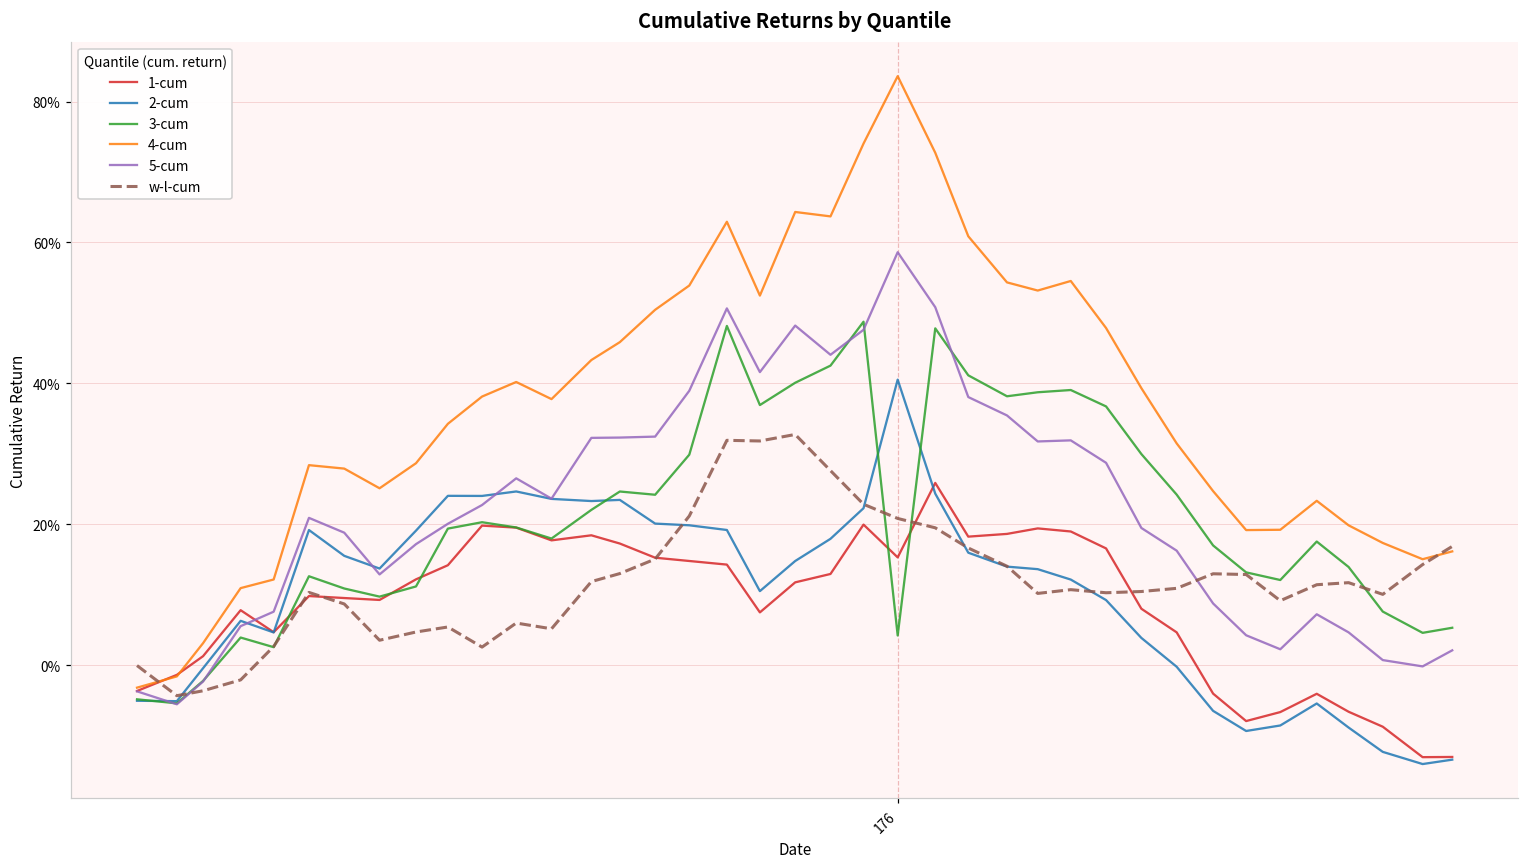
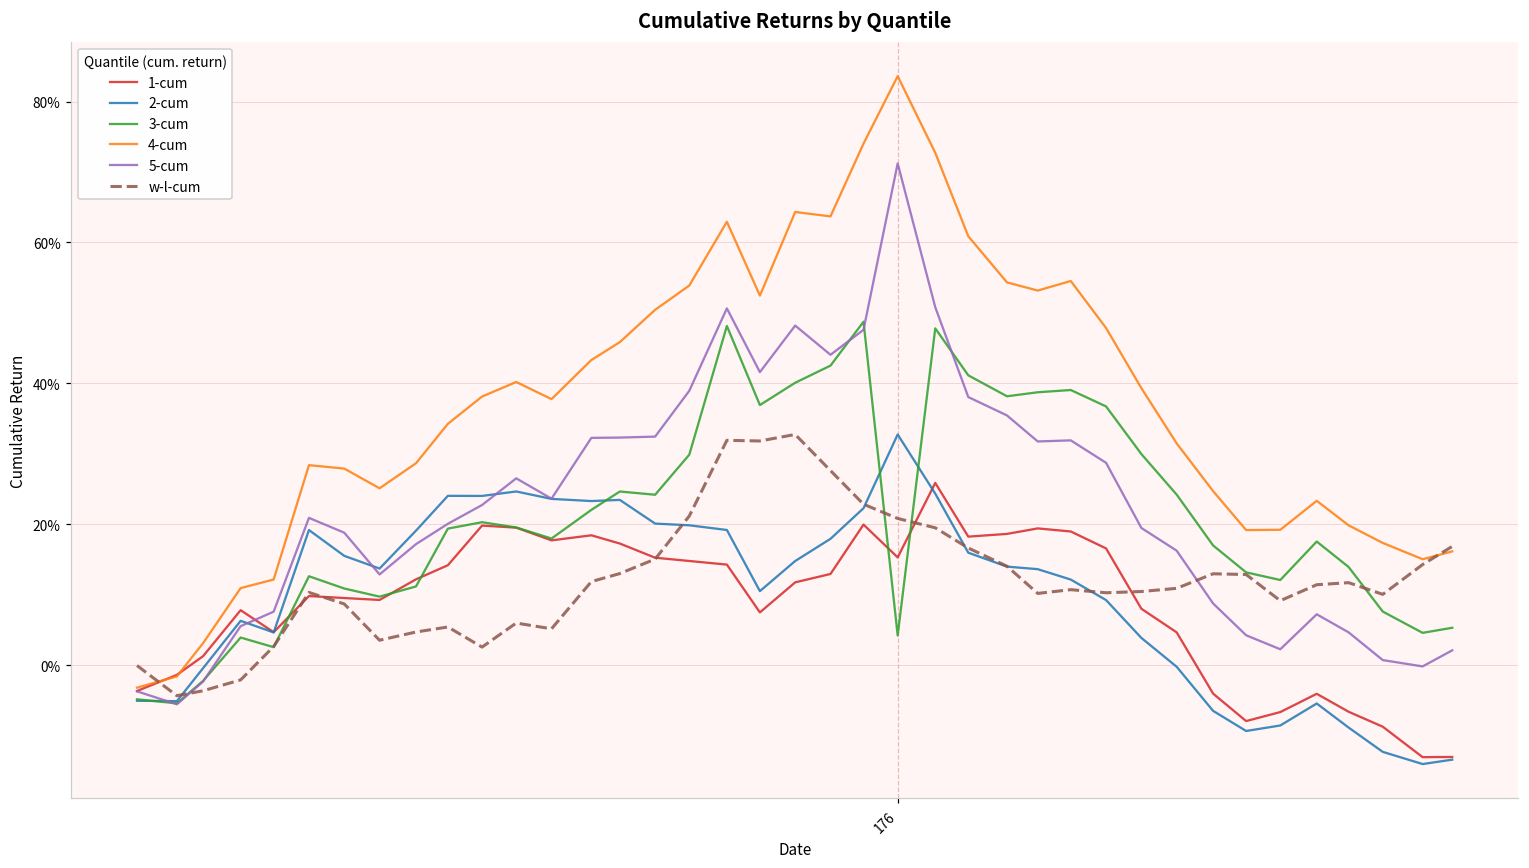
2-cum, 176: 41% -> 33%
5-cum, 176: 59% -> 71%
